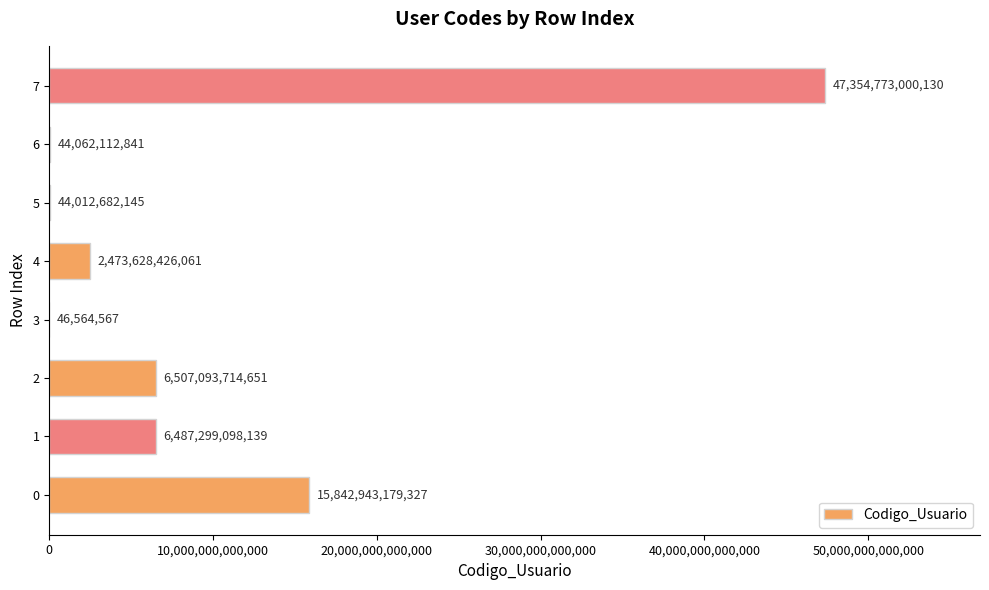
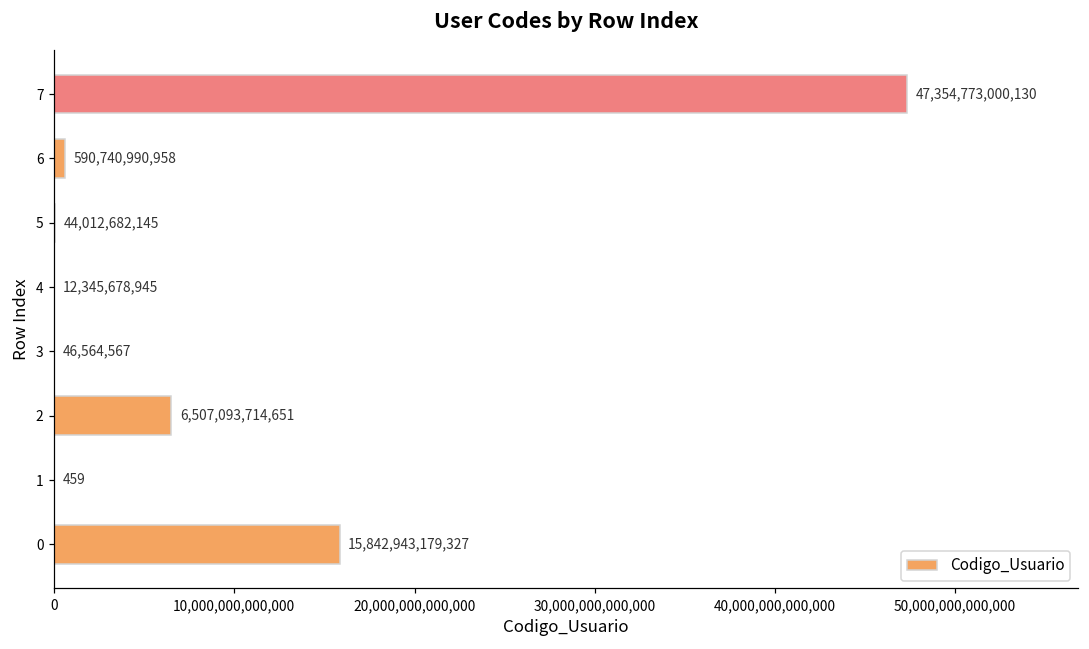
6: 44,062,112,841 -> 590,740,990,958
4: 2,473,628,426,061 -> 12,345,678,945
1: 6,487,299,098,139 -> 459
